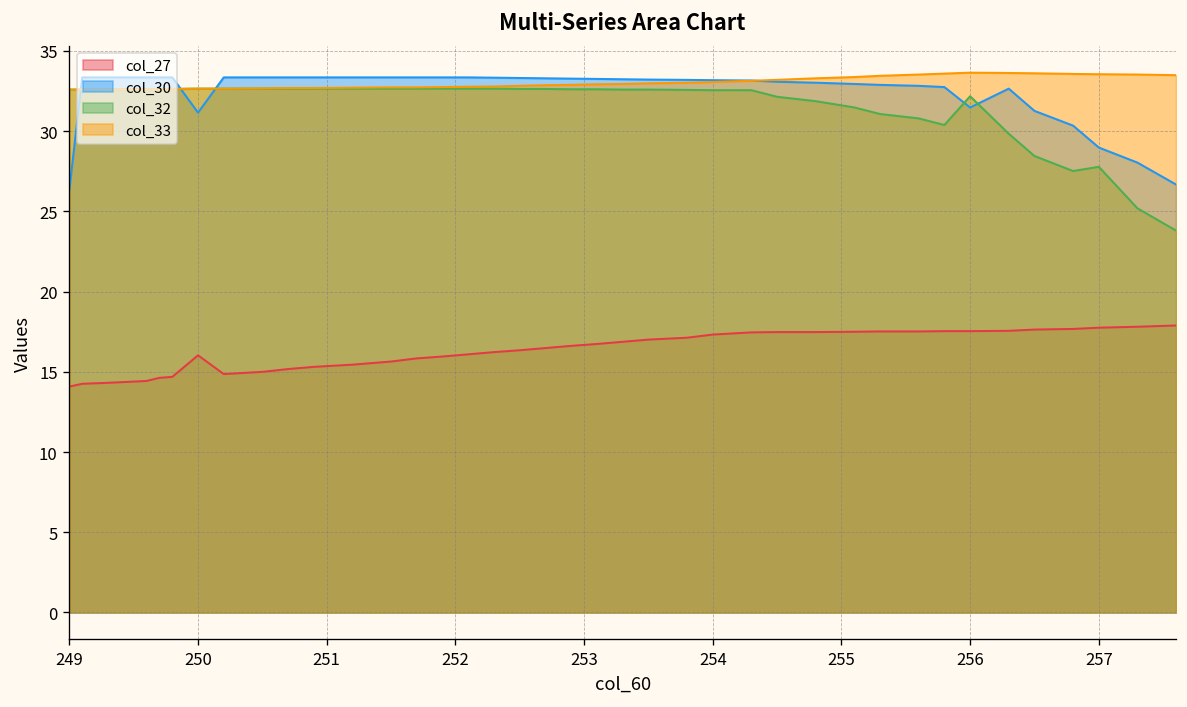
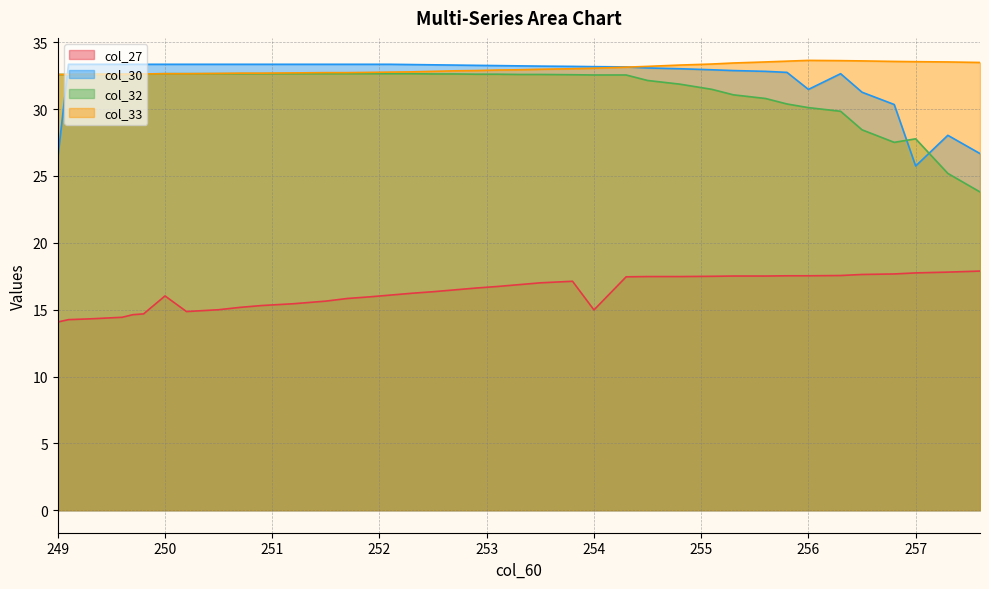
col_30, 250: 31.2 -> 33.4
col_27, 254: 17.3 -> 15.0
col_32, 256: 32.2 -> 30.1
col_30, 257: 29.0 -> 25.7
